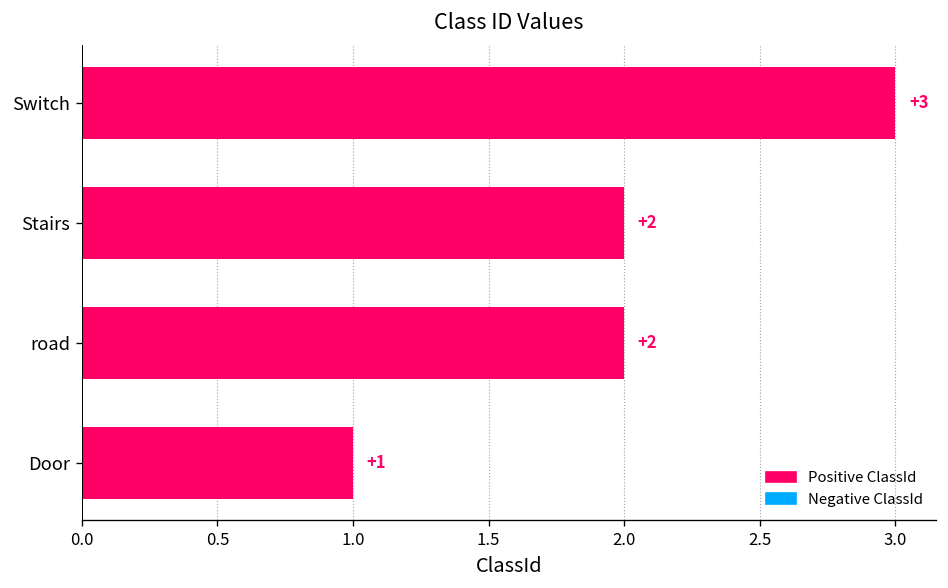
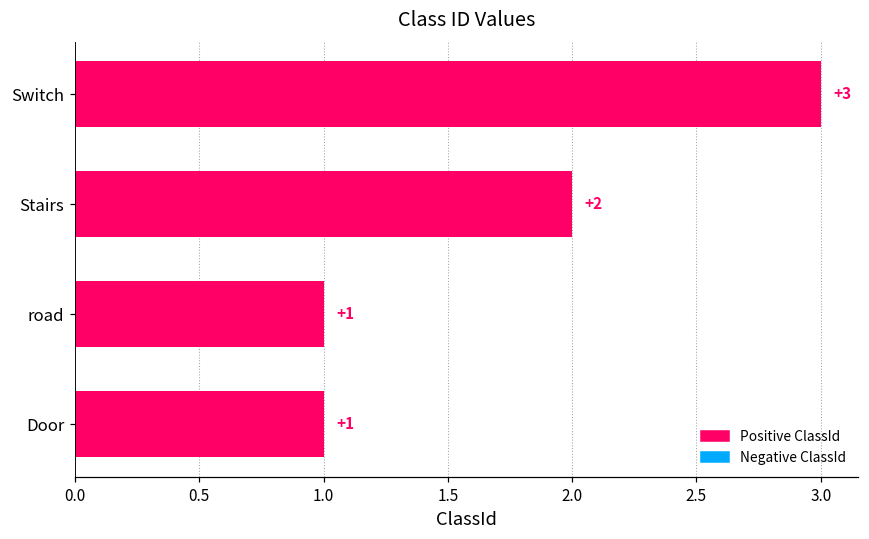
road: +2 -> +1
